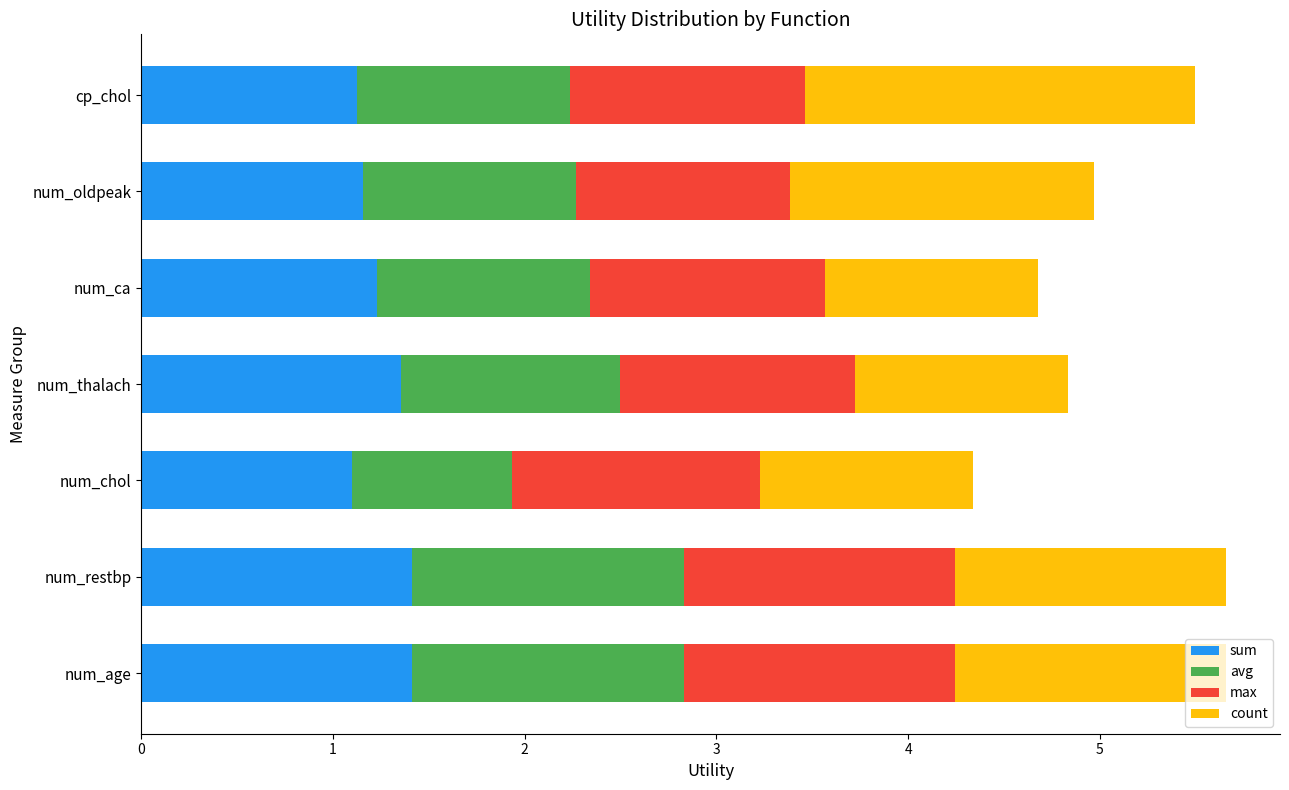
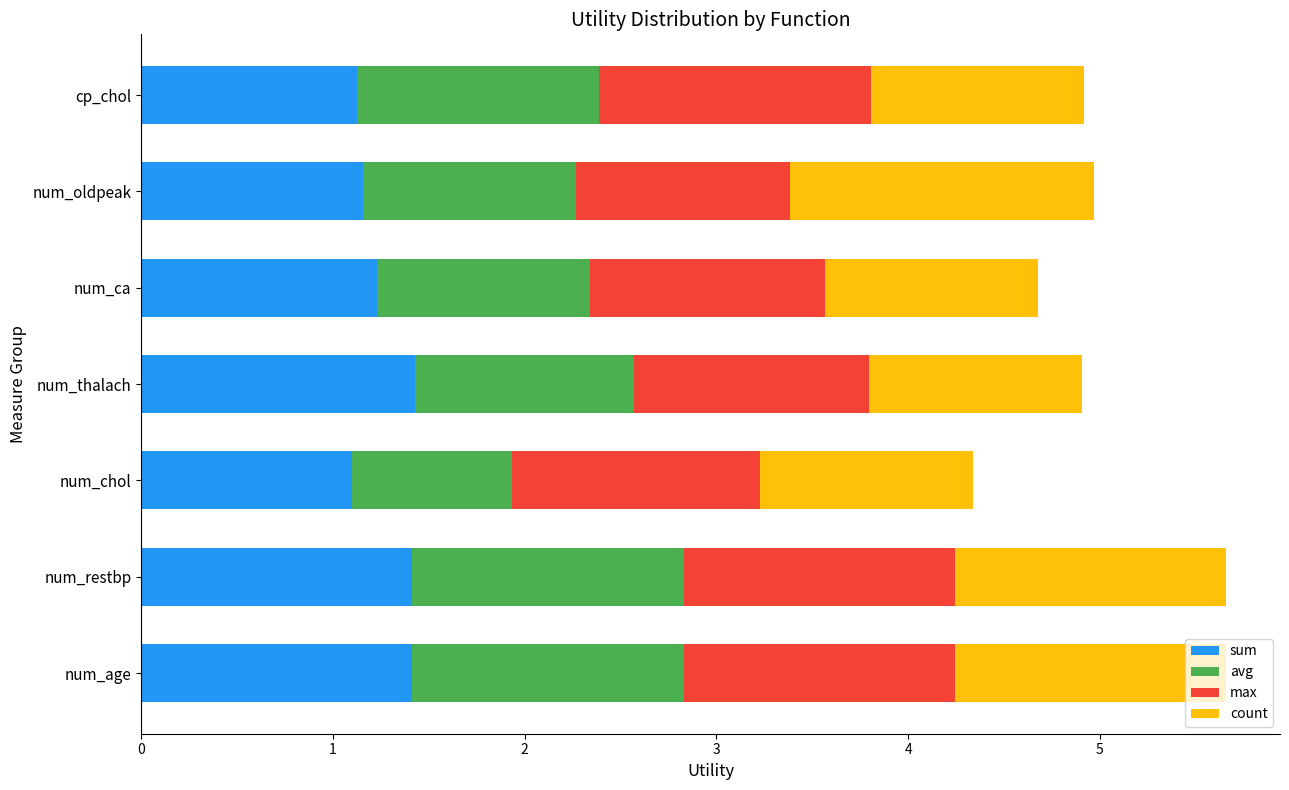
avg, cp_chol: 1.11 -> 1.26
max, cp_chol: 1.22 -> 1.42
count, cp_chol: 2.03 -> 1.11
sum, num_thalach: 1.35 -> 1.43
